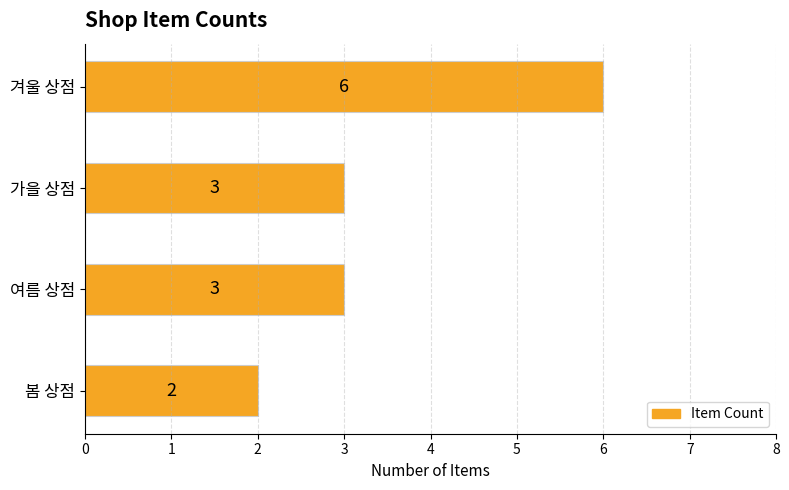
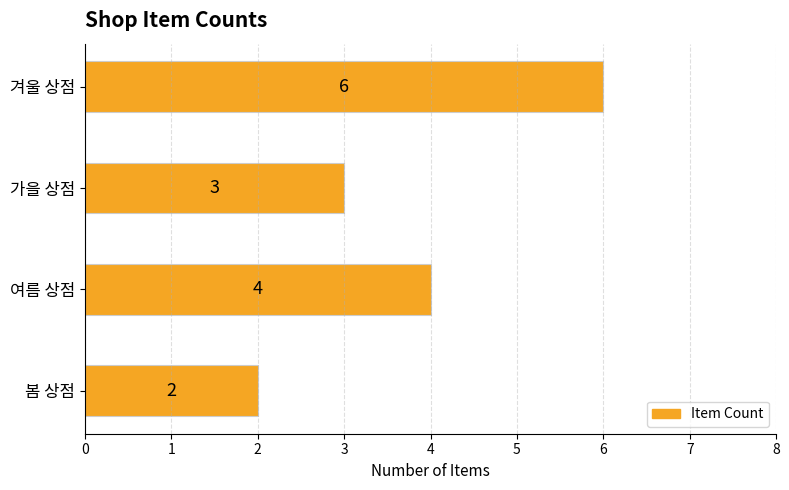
여름 상점: 3 -> 4
